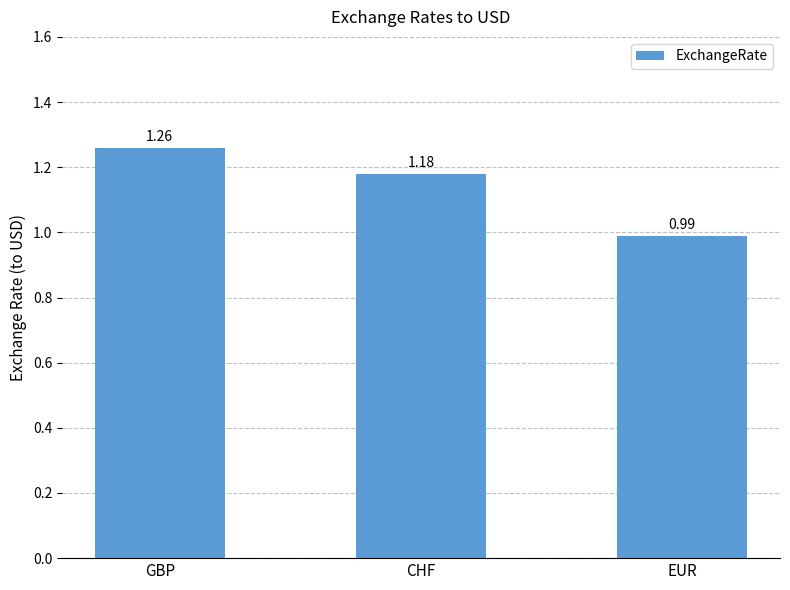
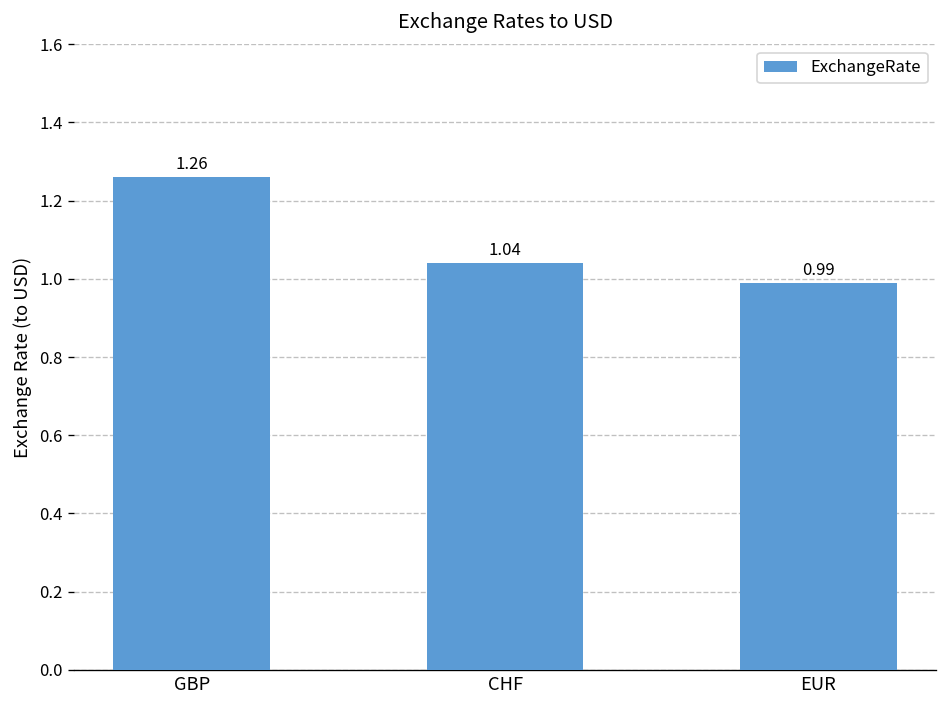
CHF: 1.18 -> 1.04
